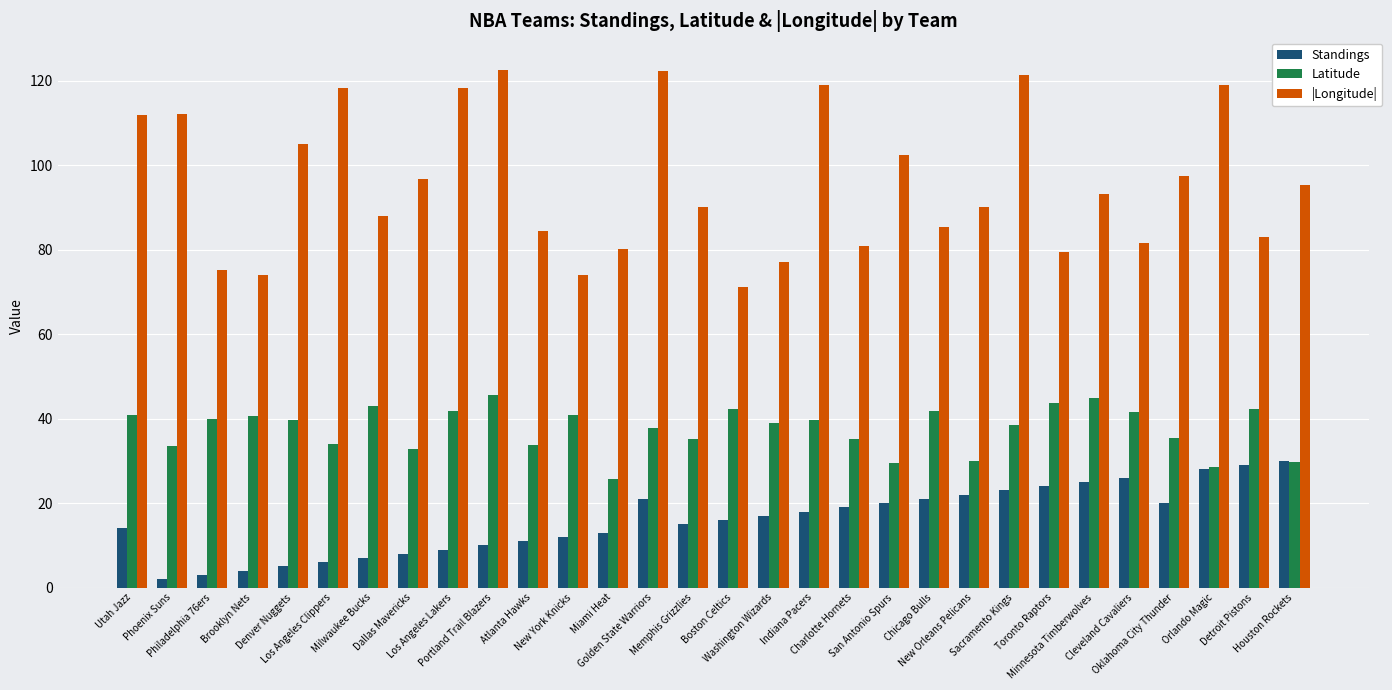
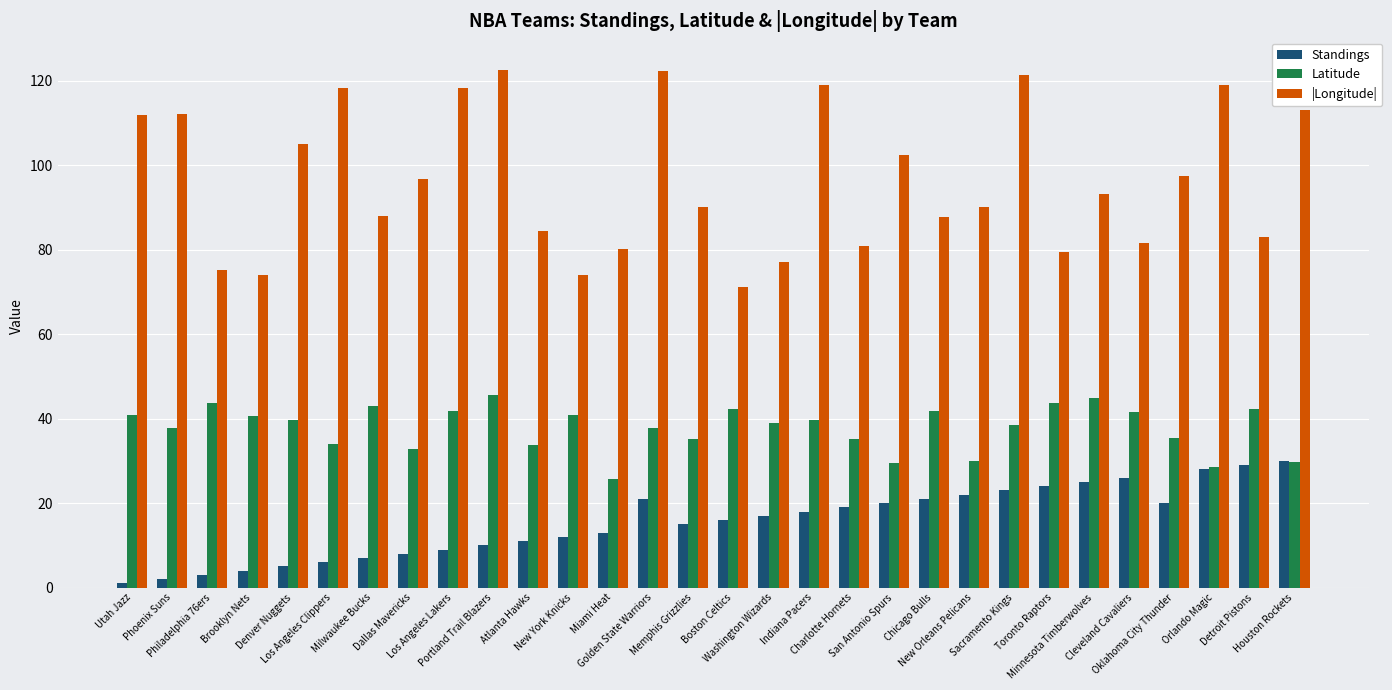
Standings, Utah Jazz: 14 -> 1
Latitude, Phoenix Suns: 33 -> 38
Latitude, Philadelphia 76ers: 40 -> 44
|Longitude|, Chicago Bulls: 85 -> 88
|Longitude|, Houston Rockets: 95 -> 113
